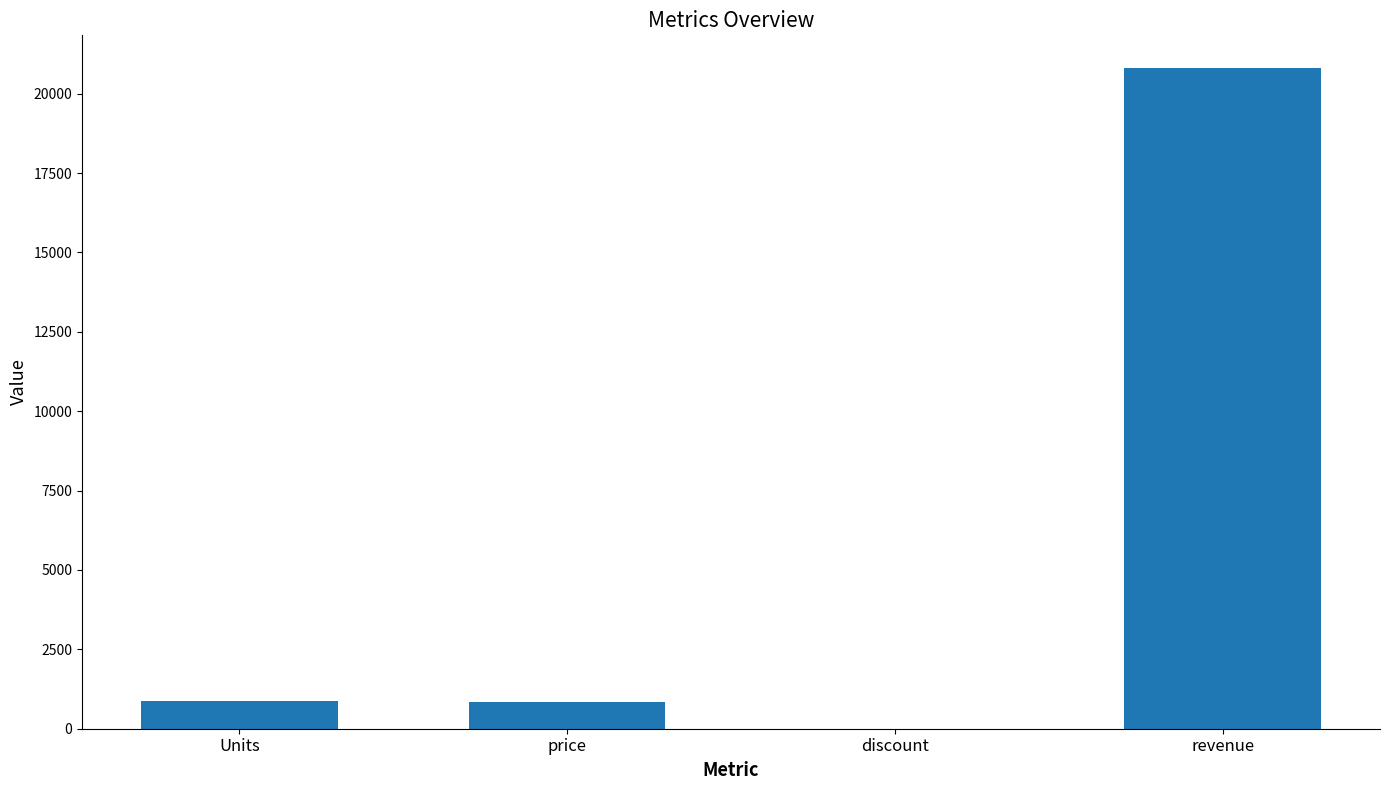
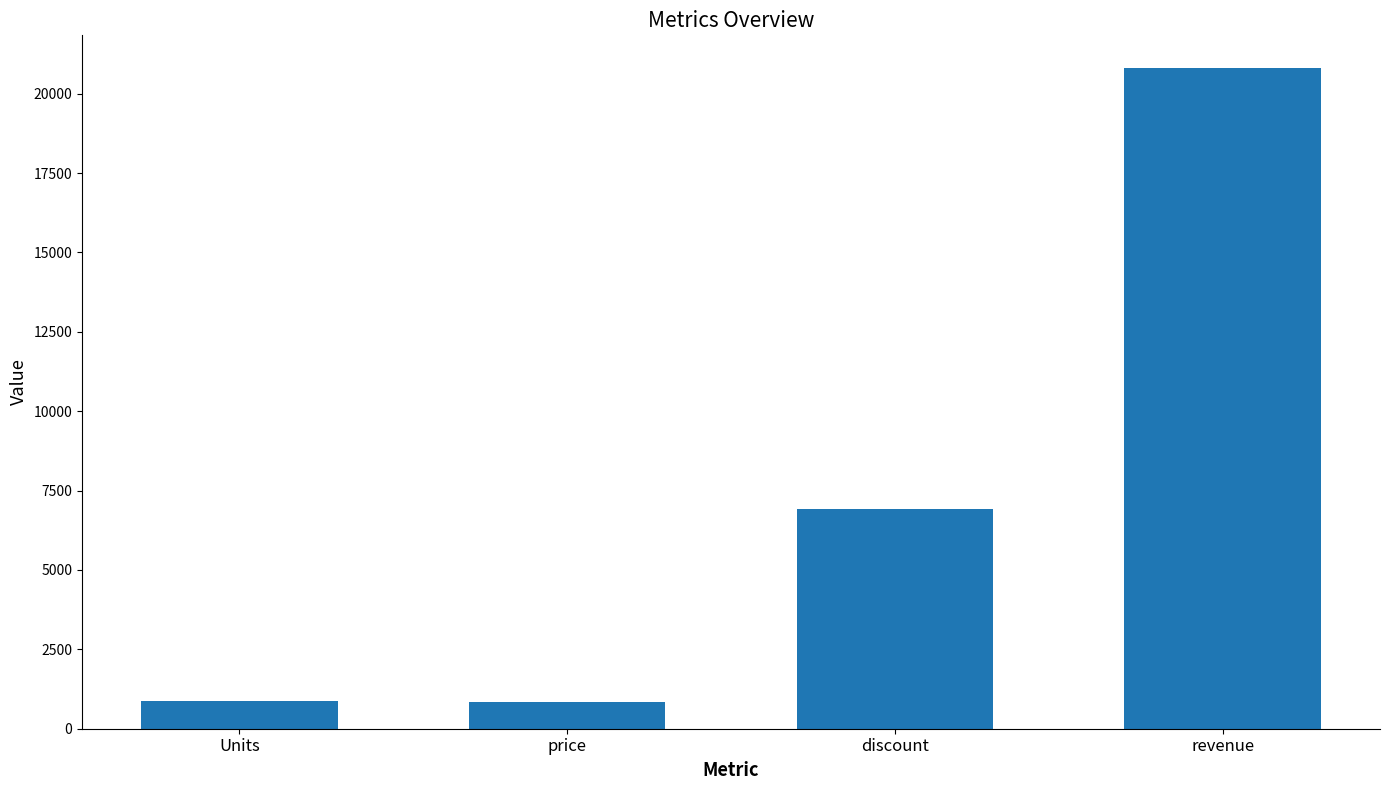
discount: 0 -> 6900
